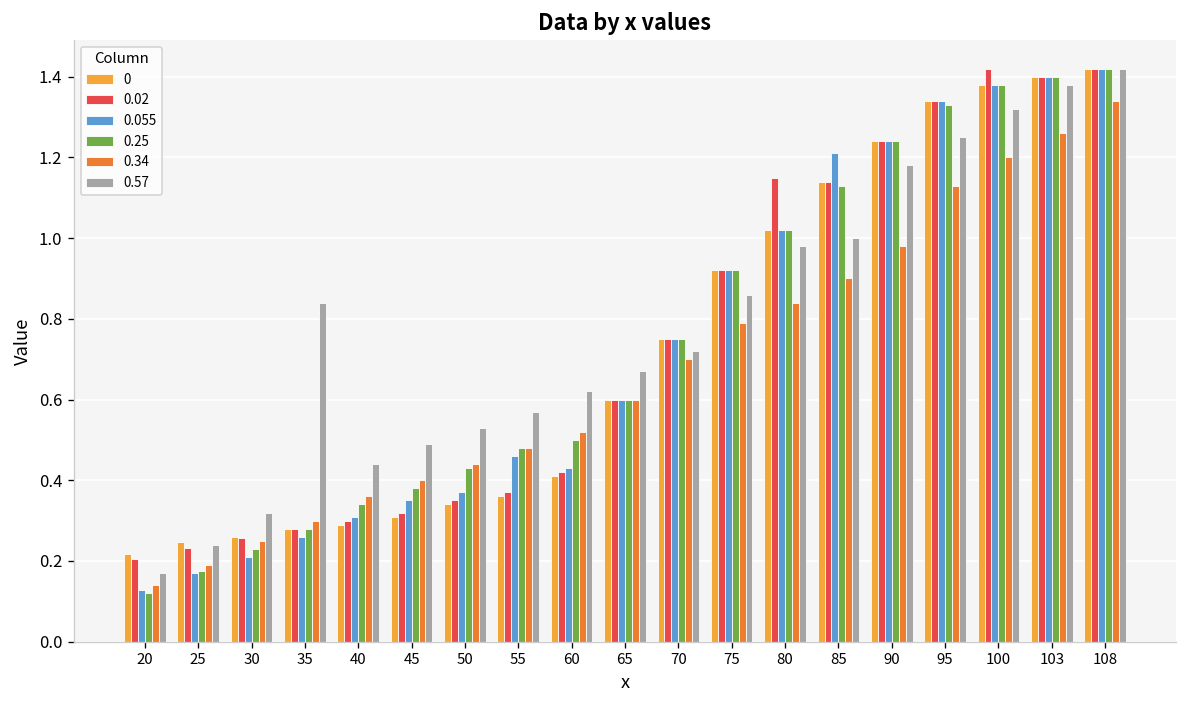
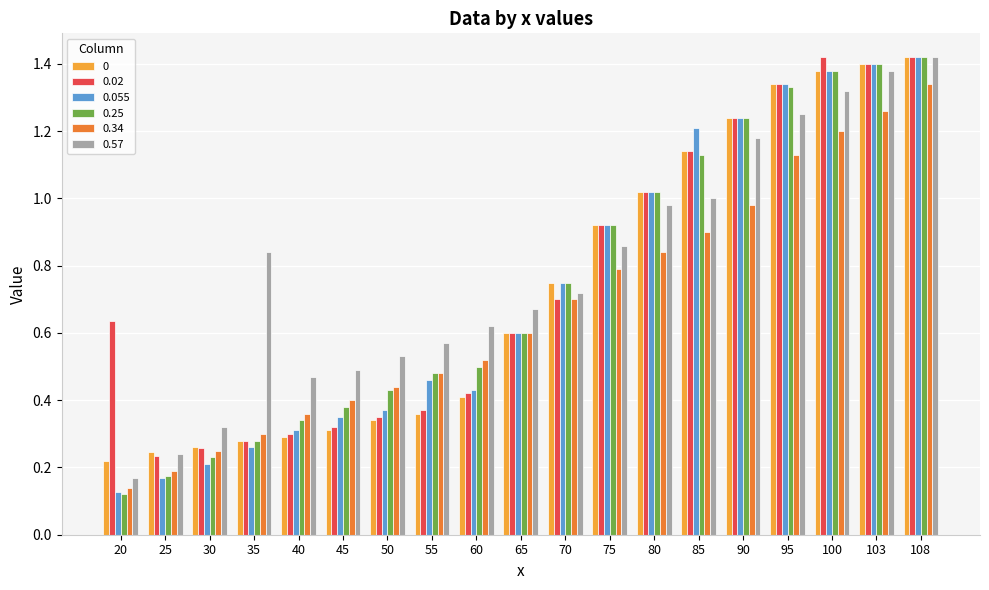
0.02, 20: 0.20 -> 0.64
0.57, 40: 0.44 -> 0.47
0.02, 70: 0.75 -> 0.70
0.02, 80: 1.15 -> 1.02
